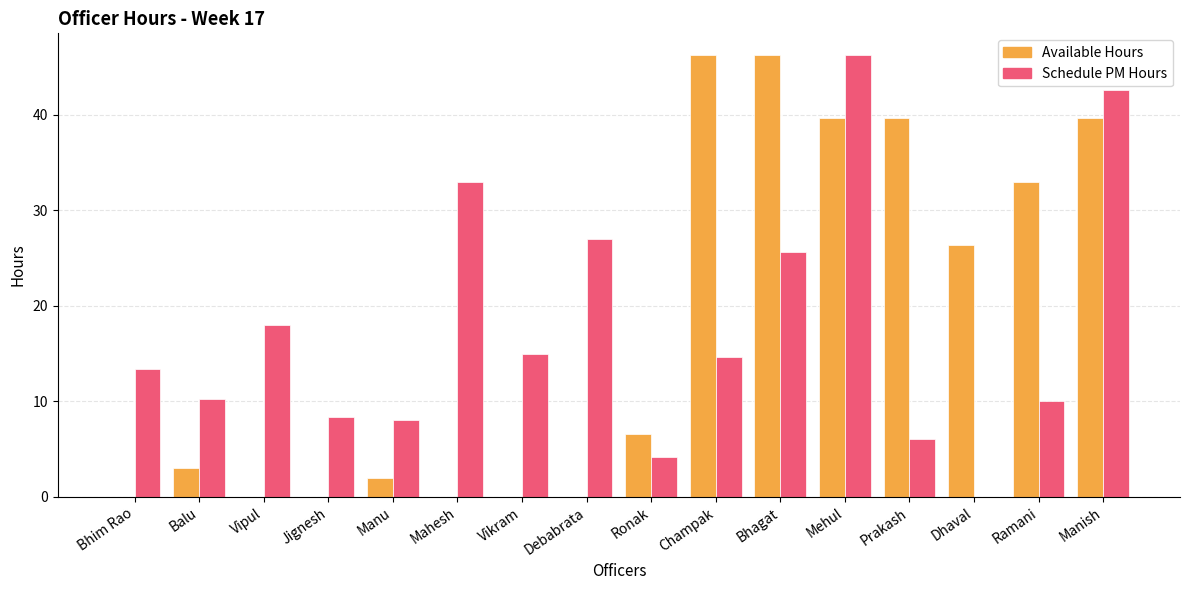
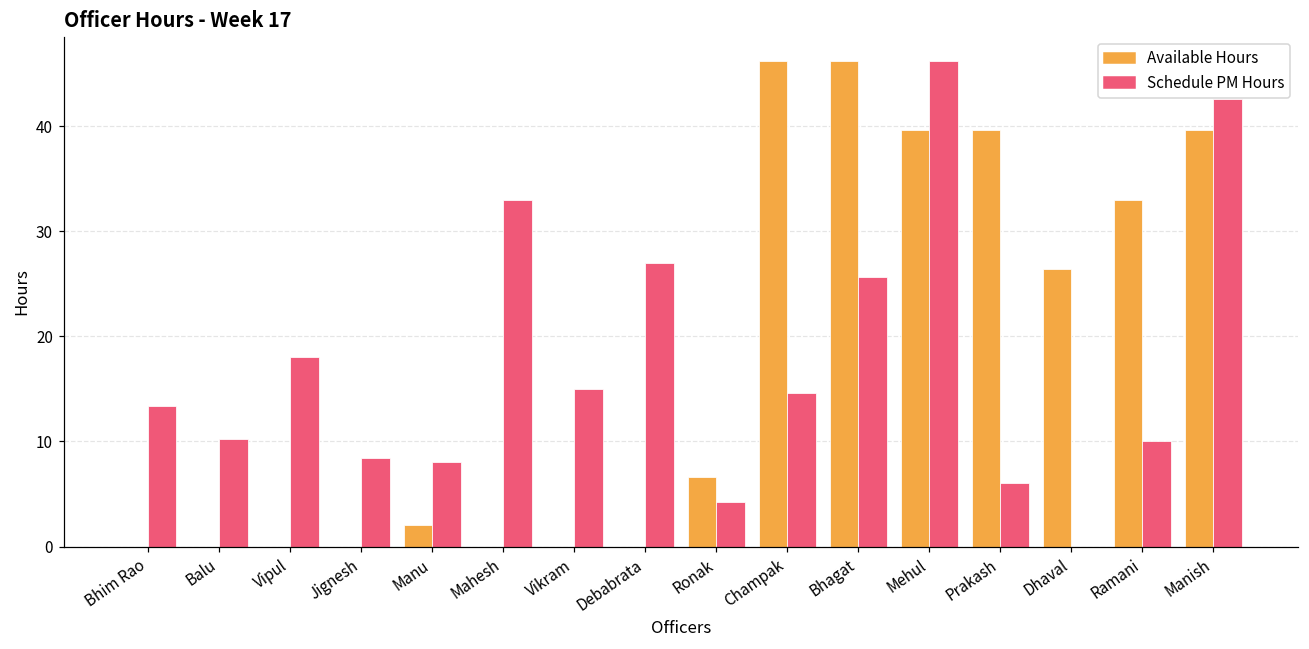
Available Hours, Balu: 3 -> 0
